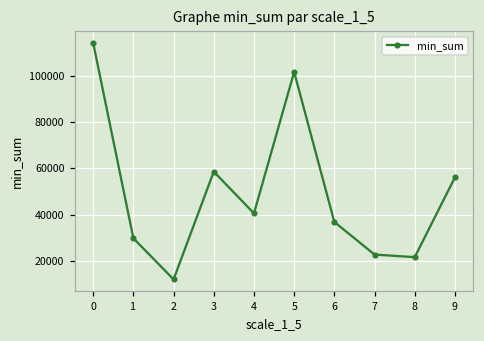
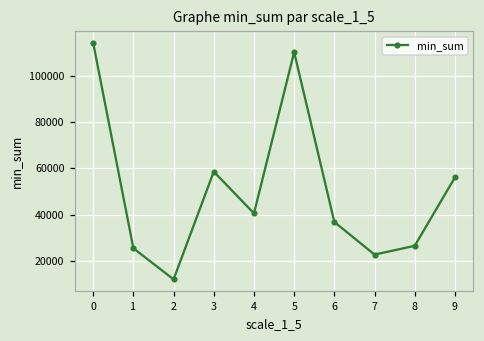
1: 30000 -> 25000
5: 102000 -> 110000
8: 22000 -> 27000
